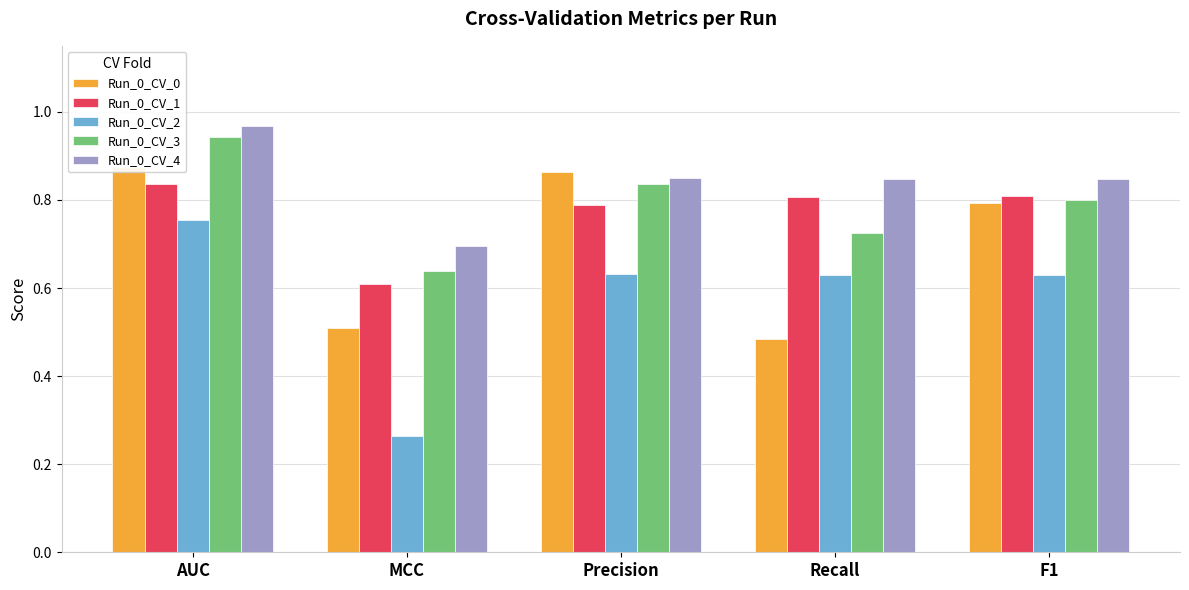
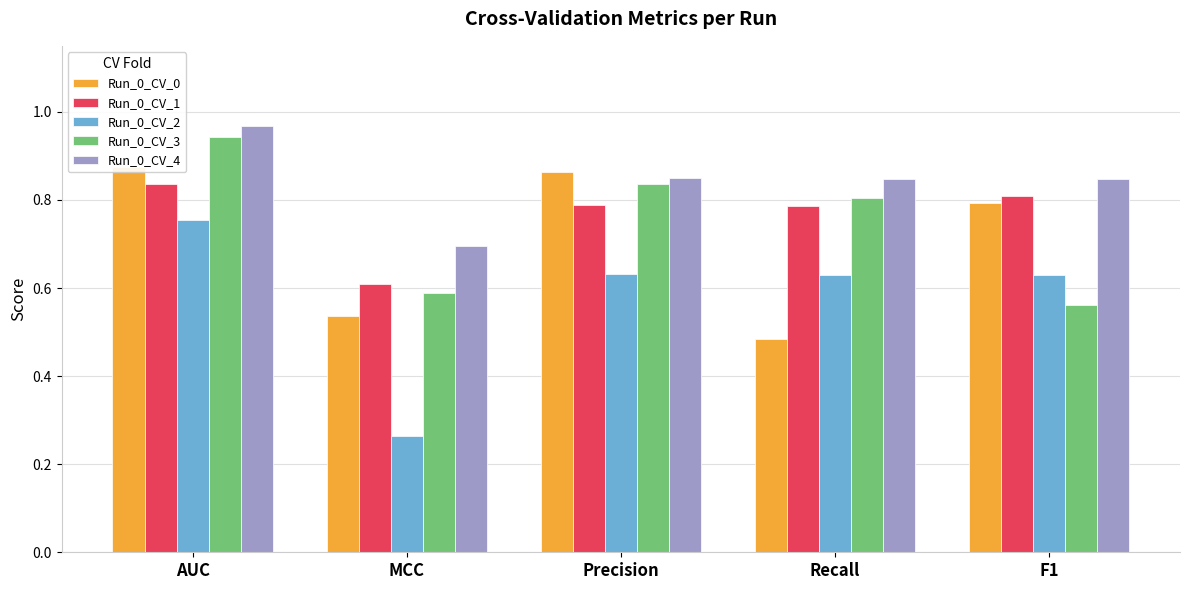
Run_0_CV_0, MCC: 0.51 -> 0.54
Run_0_CV_3, MCC: 0.64 -> 0.59
Run_0_CV_1, Recall: 0.81 -> 0.79
Run_0_CV_3, Recall: 0.73 -> 0.80
Run_0_CV_3, F1: 0.80 -> 0.56
